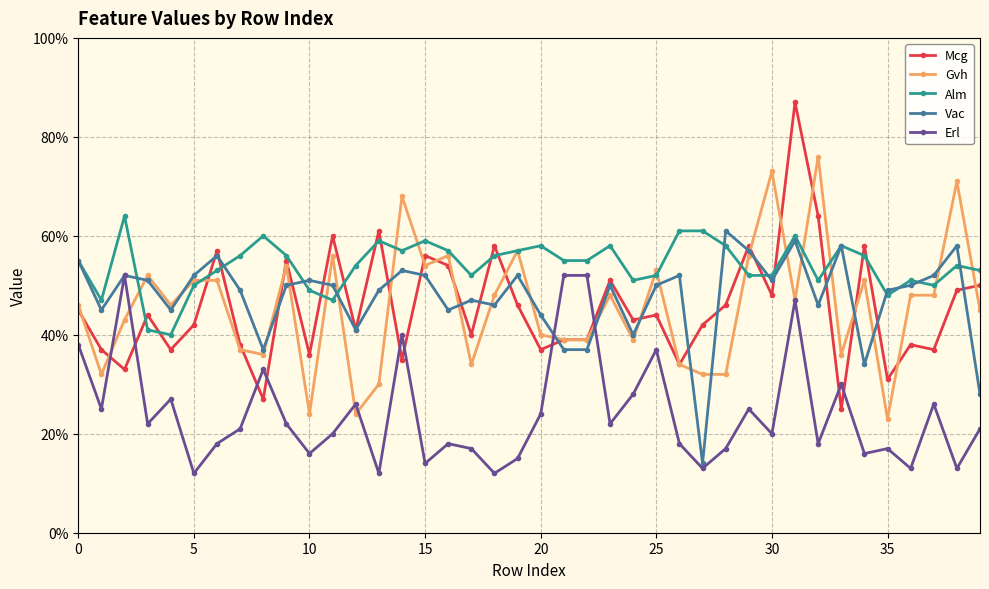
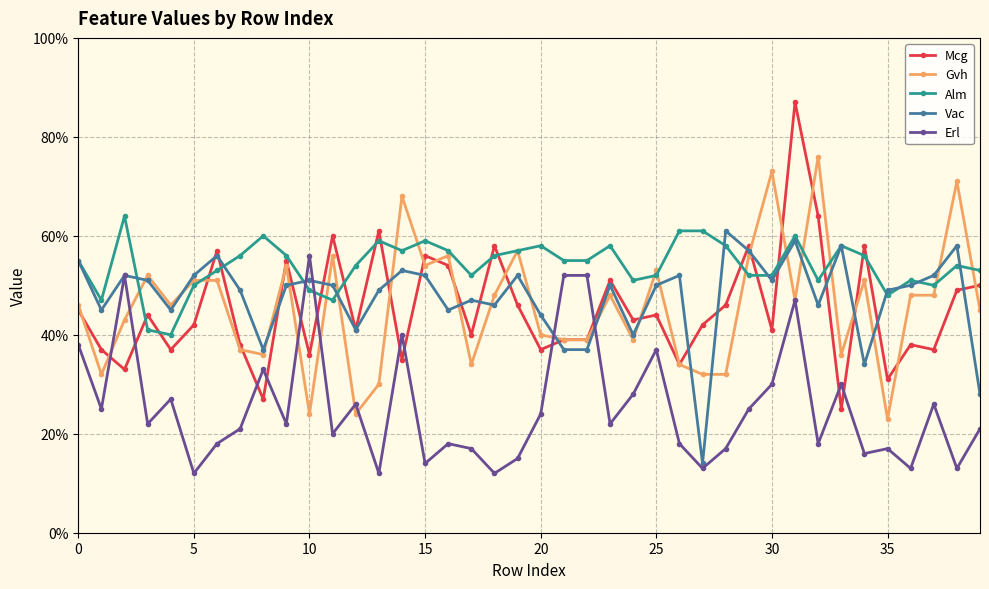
Erl, 10: 16% -> 56%
Mcg, 30: 48% -> 41%
Erl, 30: 20% -> 30%
